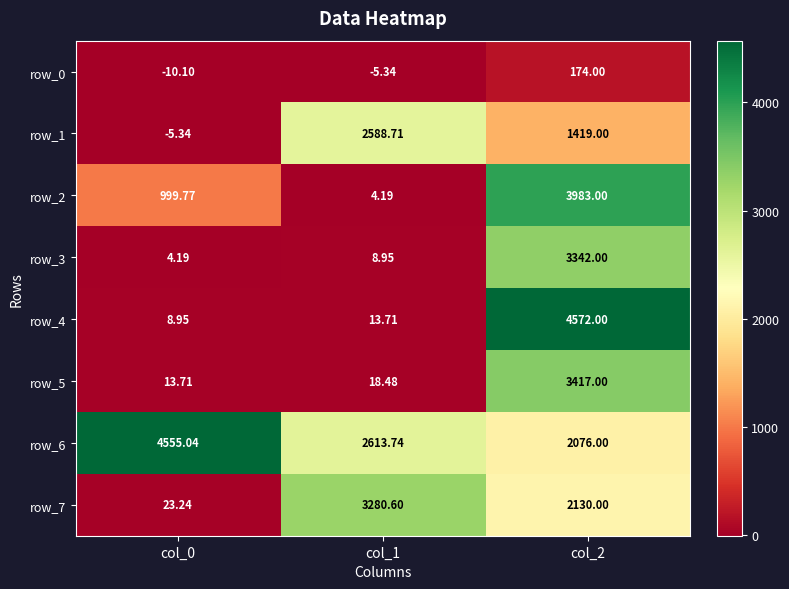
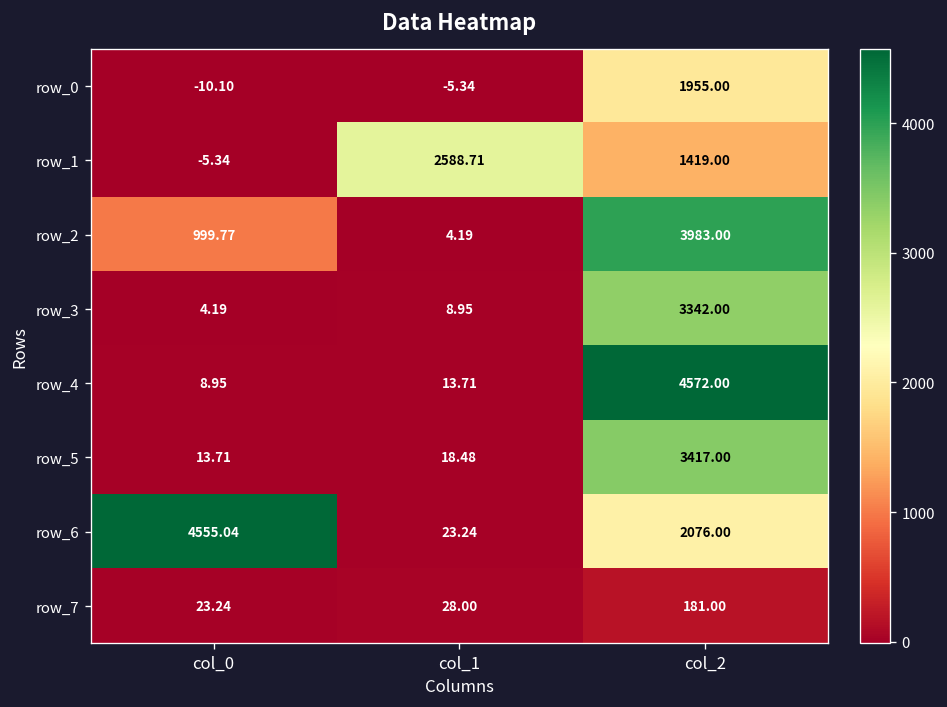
row_0, col_2: 174.00 -> 1955.00
row_6, col_1: 2613.74 -> 23.24
row_7, col_1: 3280.60 -> 28.00
row_7, col_2: 2130.00 -> 181.00
